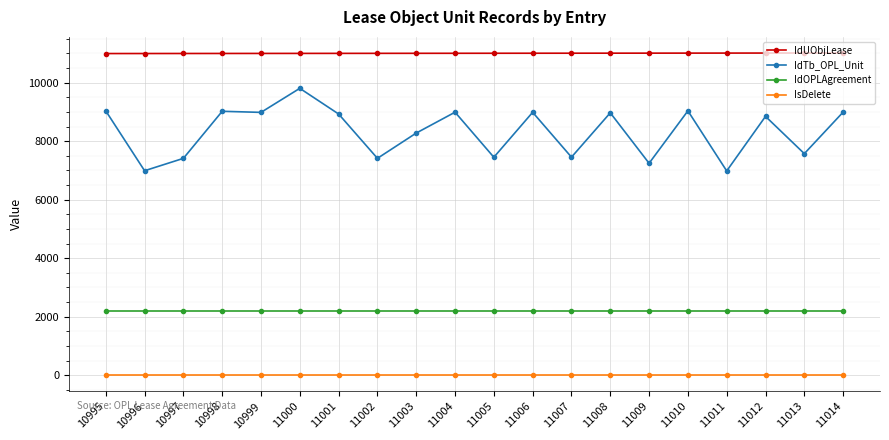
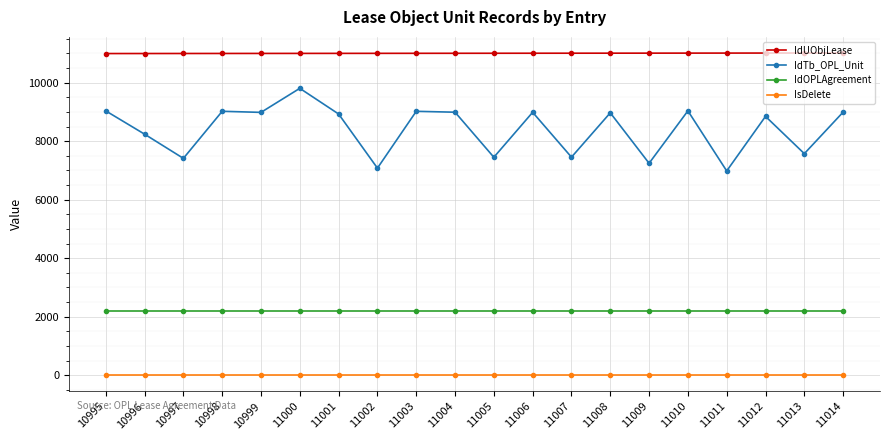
IdTb_OPL_Unit, 10996: 7000 -> 8200
IdTb_OPL_Unit, 11002: 7400 -> 7100
IdTb_OPL_Unit, 11003: 8300 -> 9000
